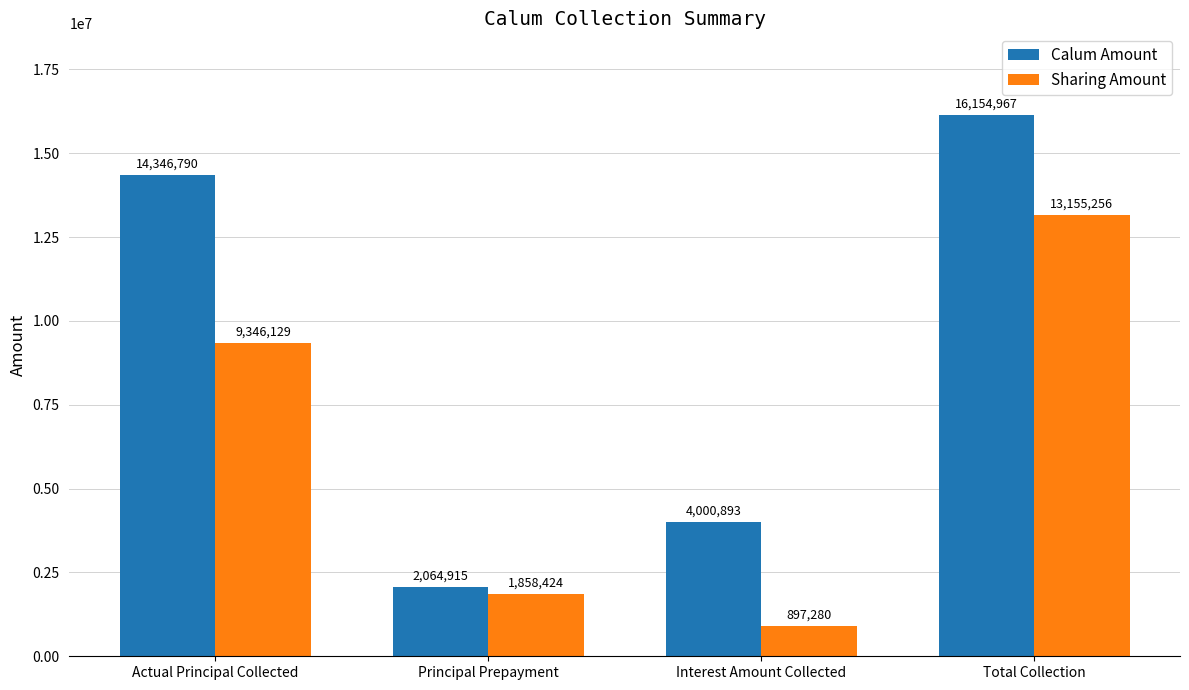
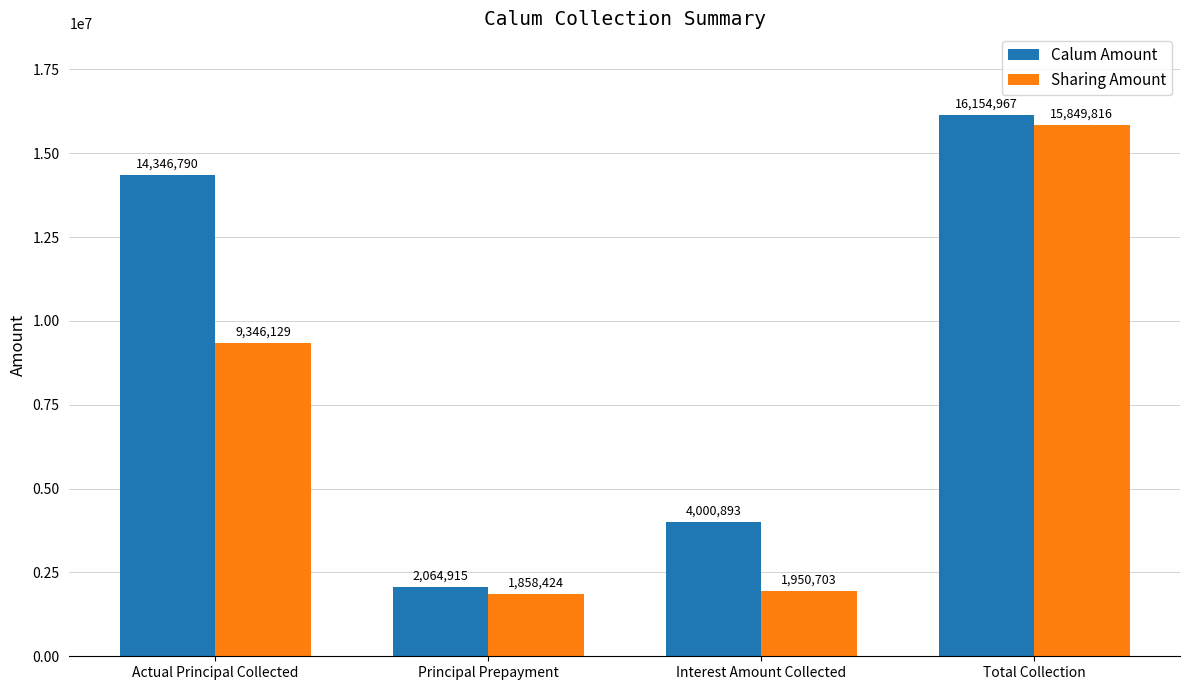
Sharing Amount, Interest Amount Collected: 897,280 -> 1,950,703
Sharing Amount, Total Collection: 13,155,256 -> 15,849,816
